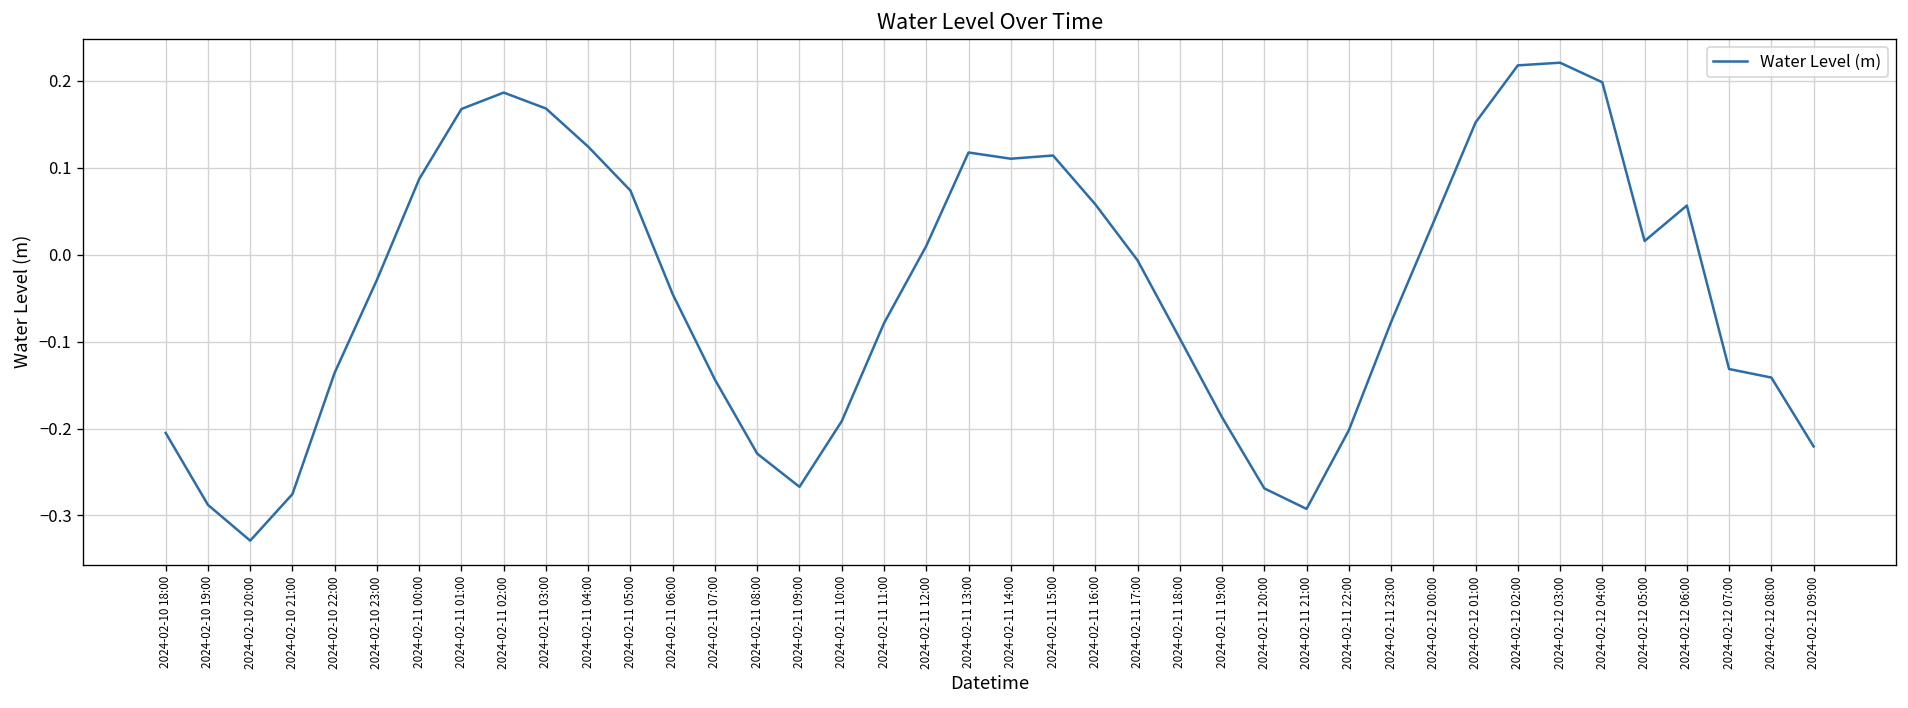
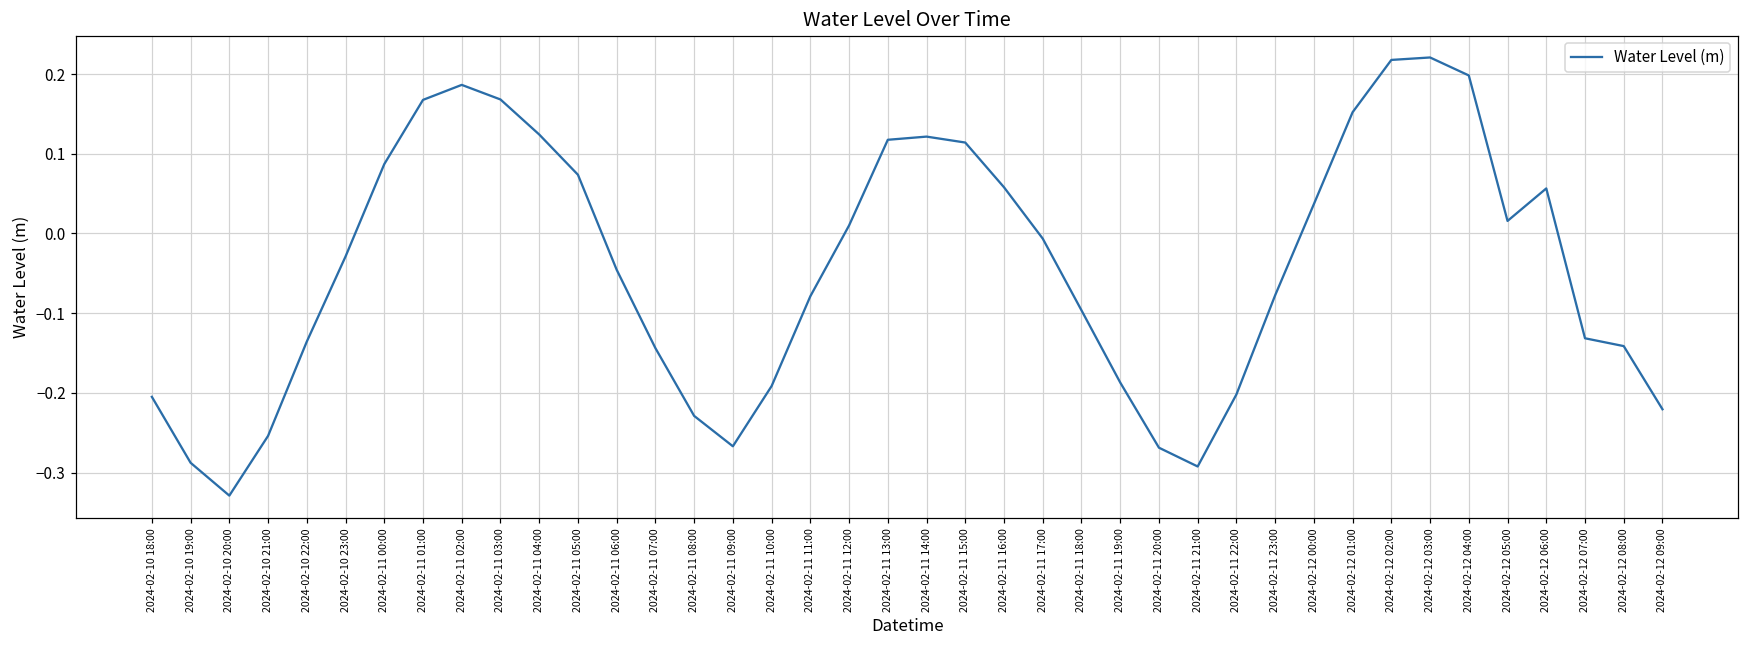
2024-02-10 21:00: -0.28 -> -0.25
2024-02-11 14:00: 0.11 -> 0.12
